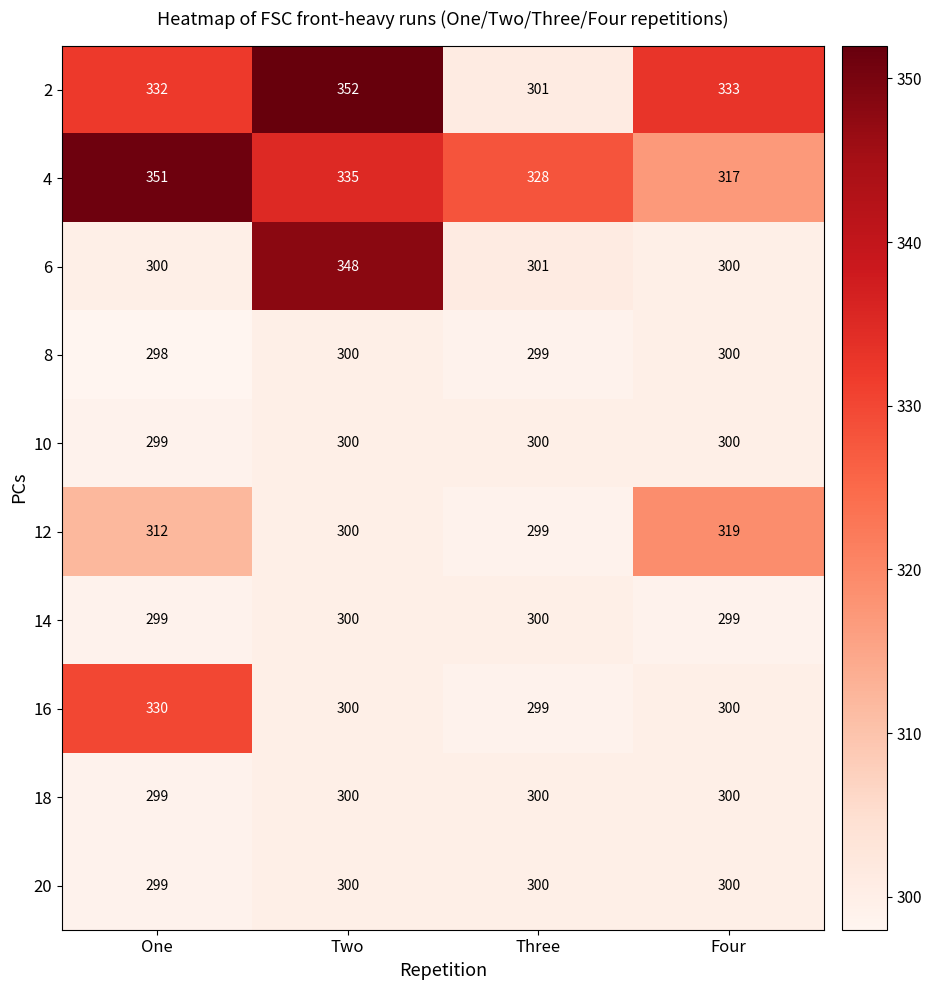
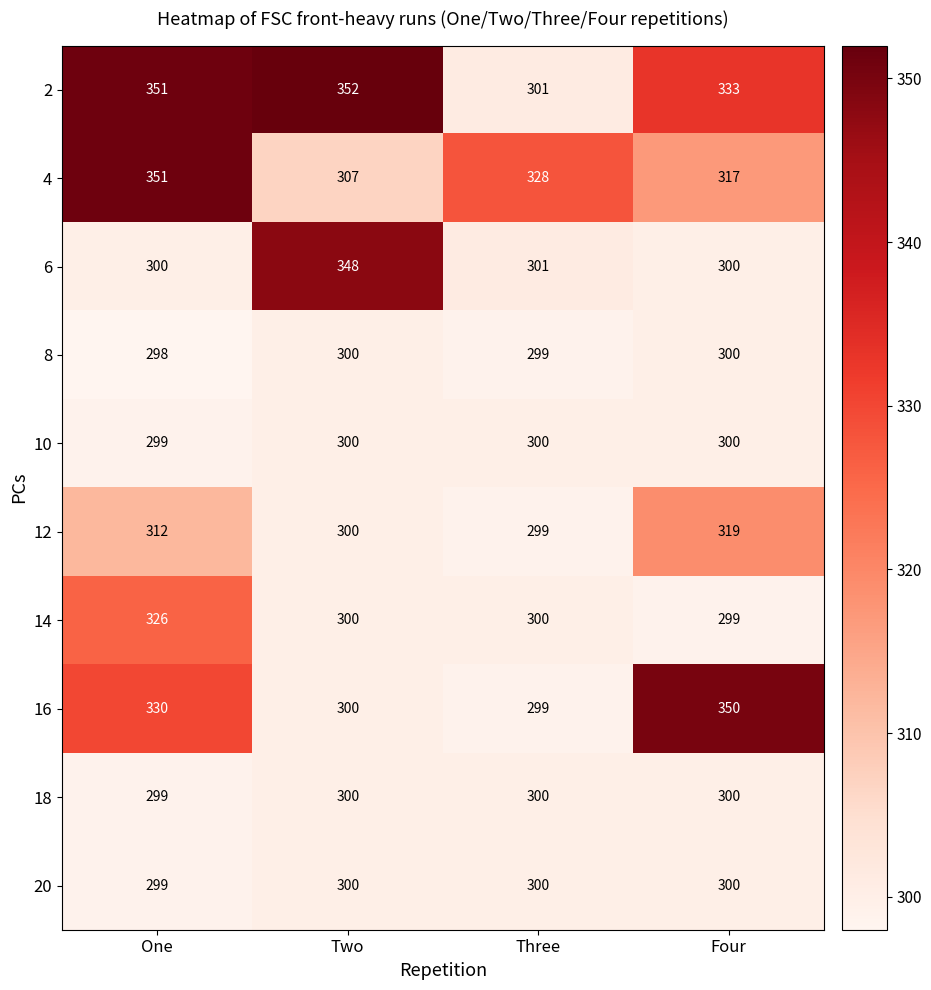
2, One: 332 -> 351
4, Two: 335 -> 307
14, One: 299 -> 326
16, Four: 300 -> 350
